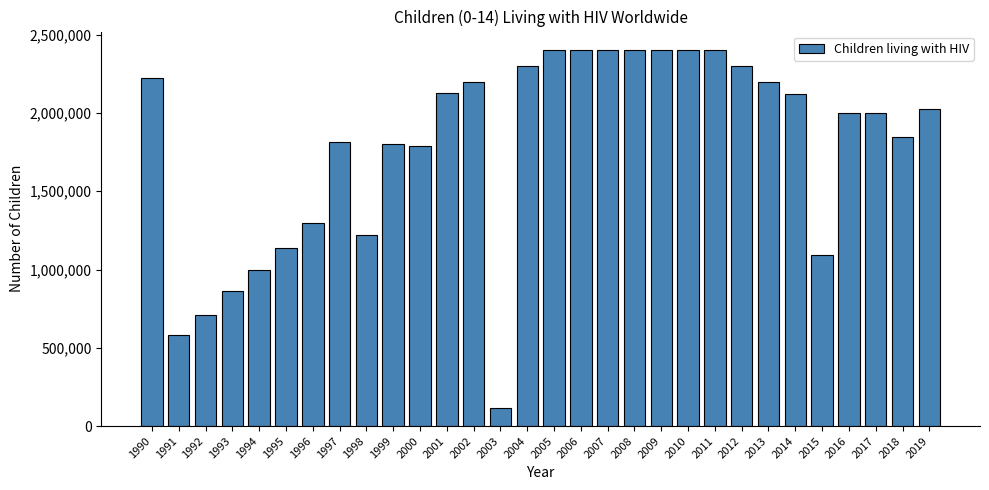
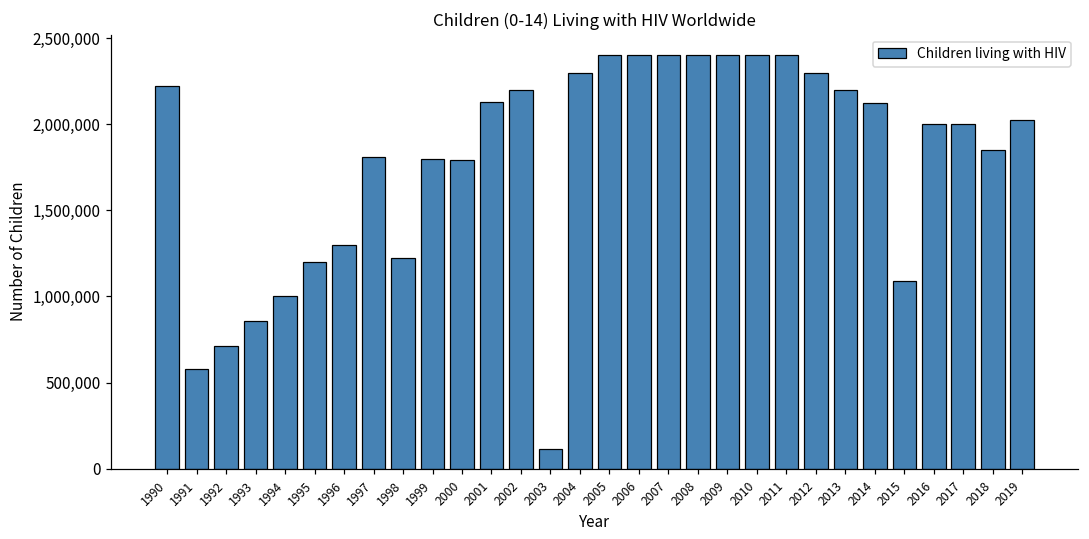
1995: 1,130,000 -> 1,200,000
